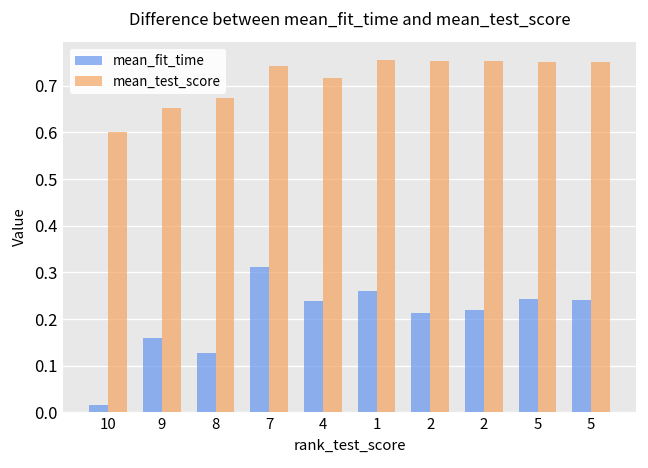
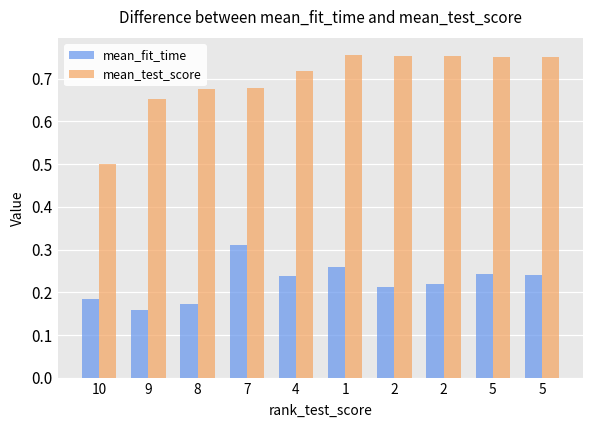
mean_fit_time, 10: 0.02 -> 0.19
mean_test_score, 10: 0.6 -> 0.5
mean_fit_time, 8: 0.13 -> 0.17
mean_test_score, 7: 0.74 -> 0.68
